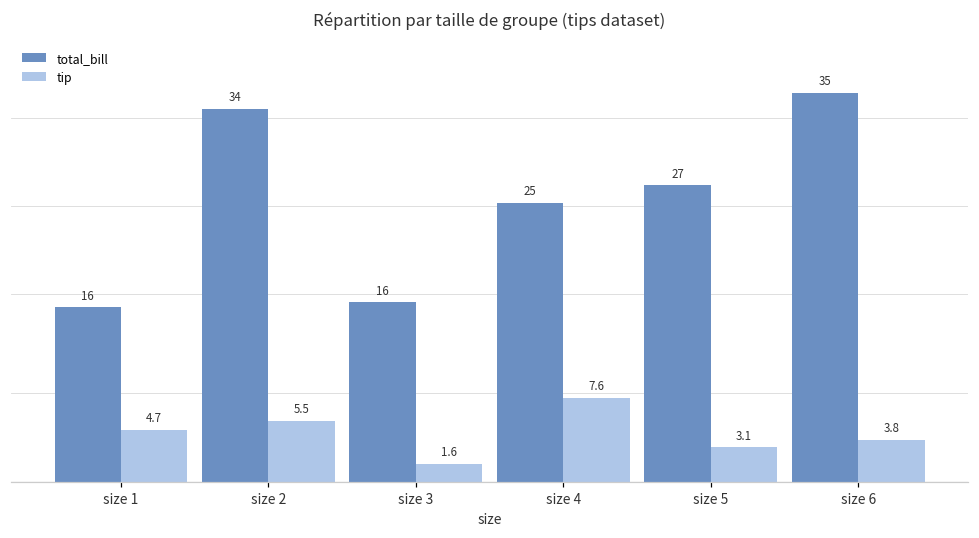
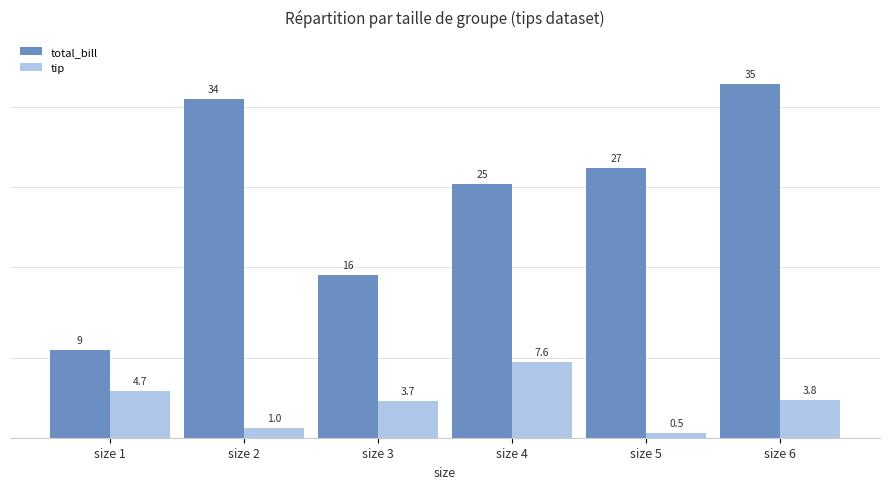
total_bill, size 1: 16 -> 9
tip, size 2: 5.5 -> 1.0
tip, size 3: 1.6 -> 3.7
tip, size 5: 3.1 -> 0.5
